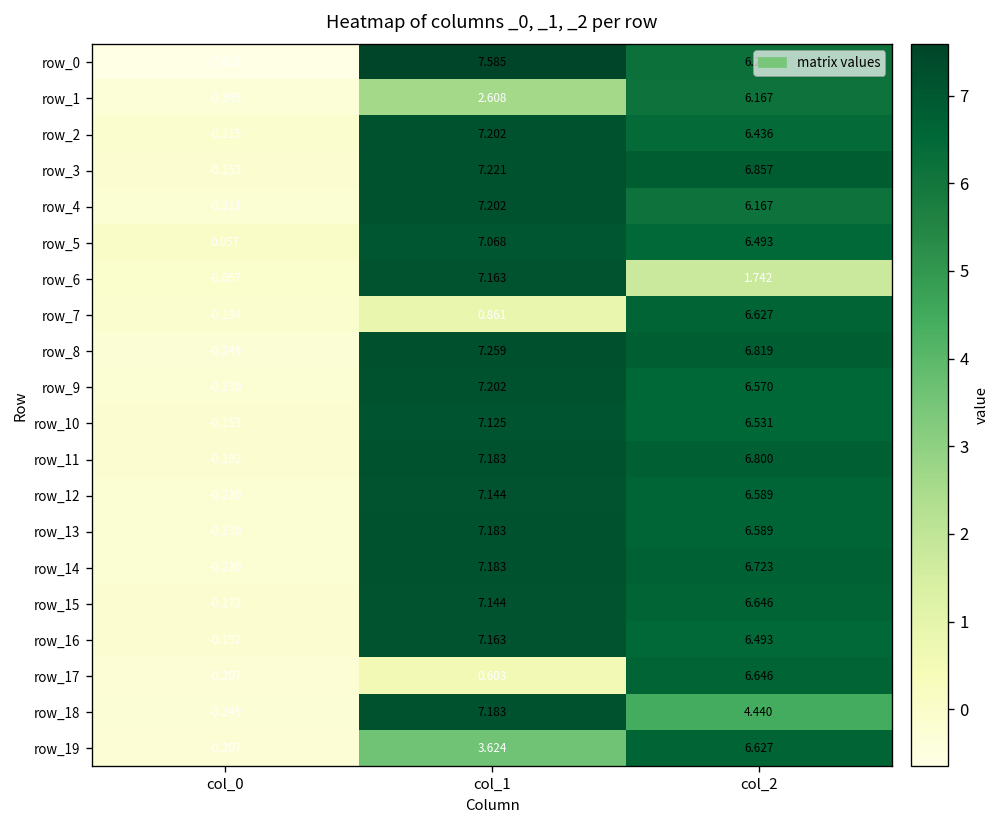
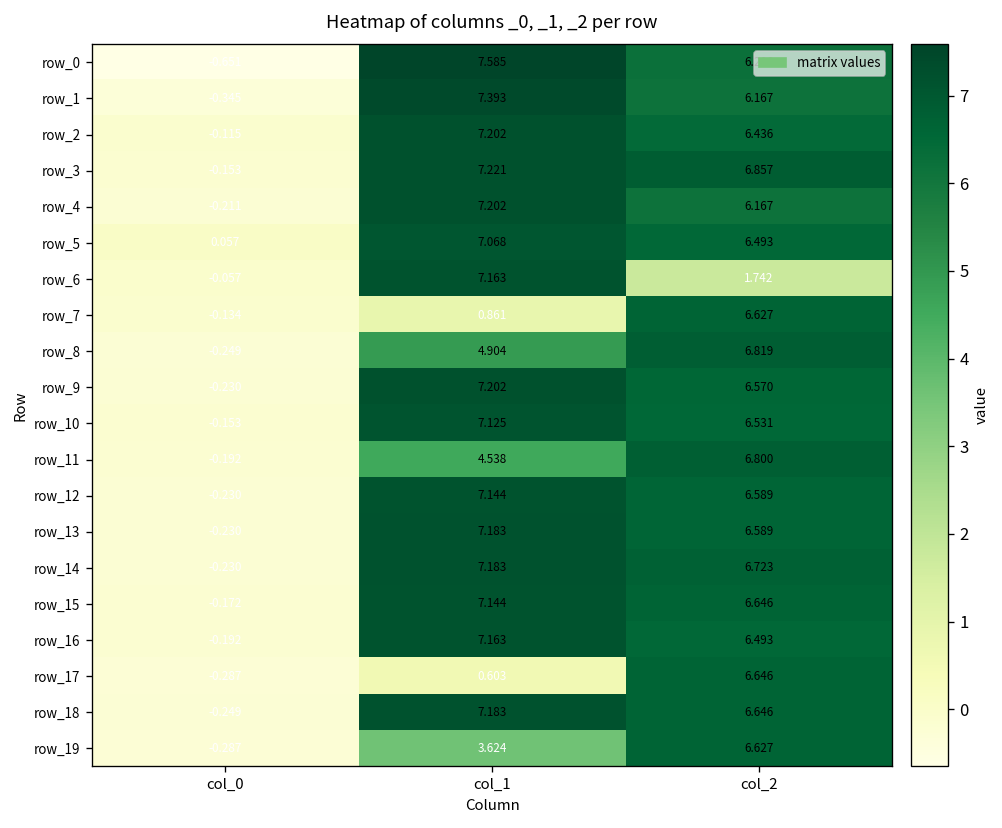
row_1, col_1: 2.608 -> 7.393
row_8, col_1: 7.259 -> 4.904
row_11, col_1: 7.183 -> 4.538
row_18, col_2: 4.440 -> 6.646
